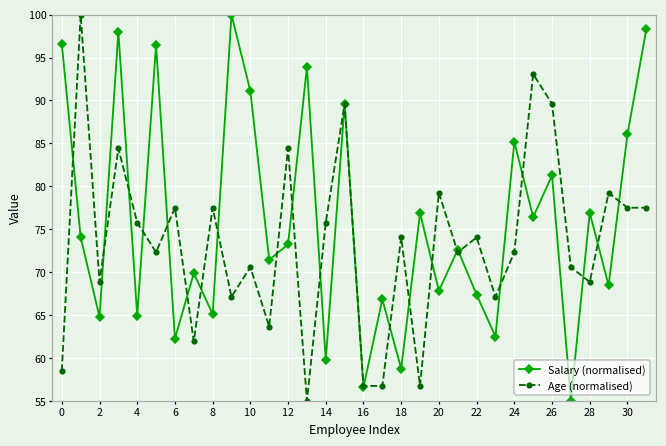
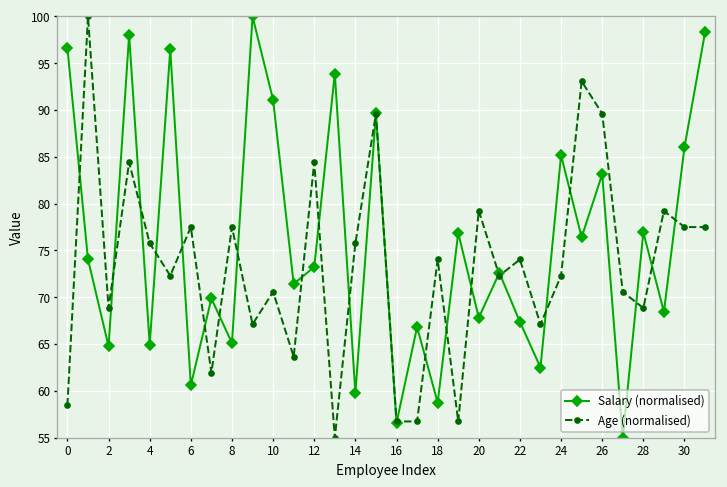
Salary (normalised), 6: 62 -> 61
Salary (normalised), 26: 81 -> 83
